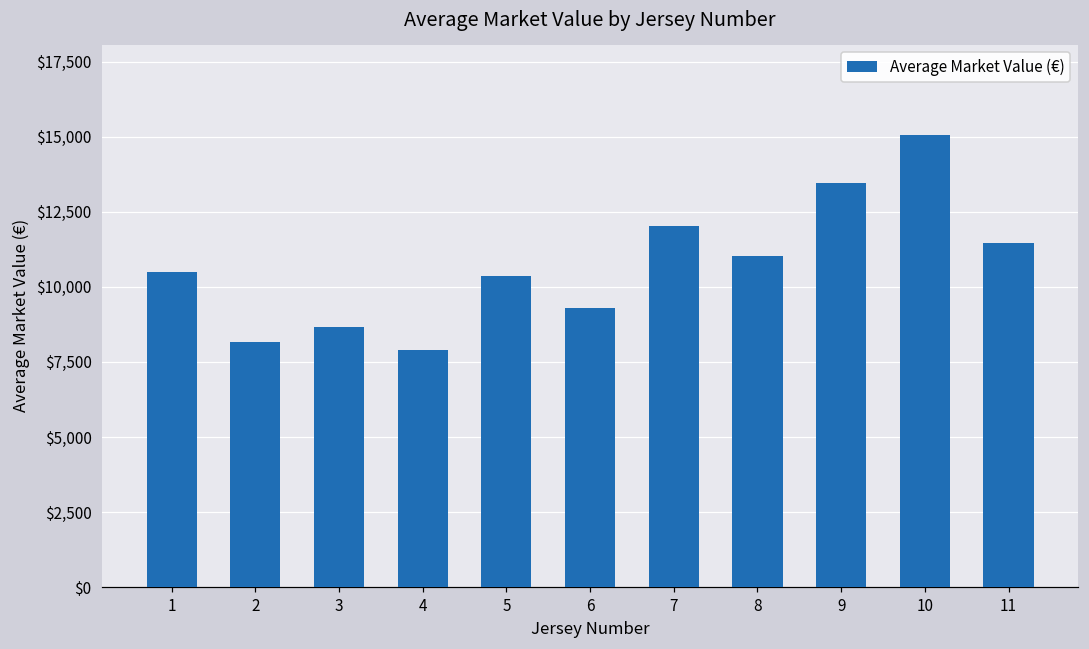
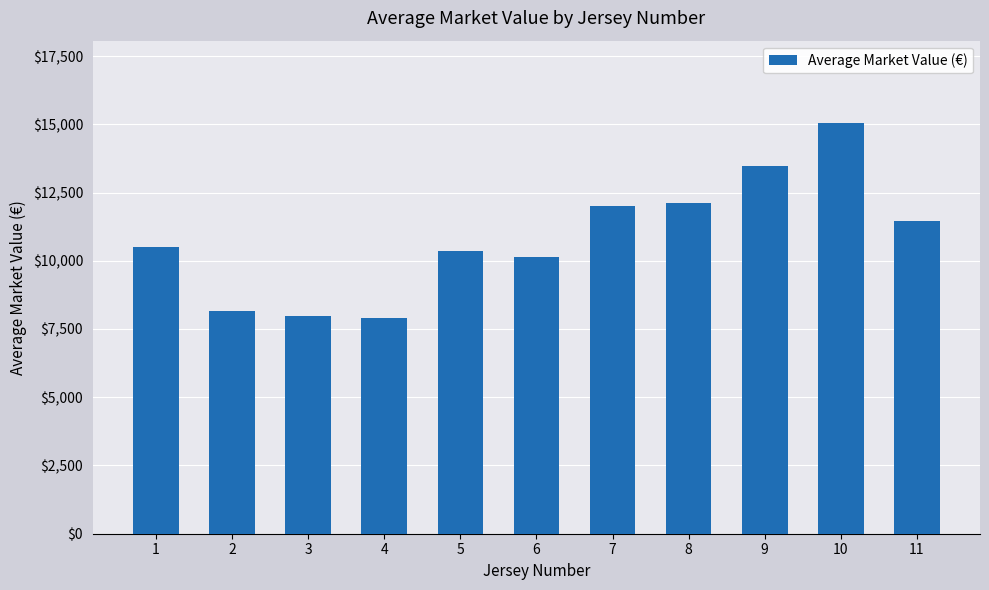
3: $8,700 -> $8,000
6: $9,300 -> $10,100
8: $11,000 -> $12,100
